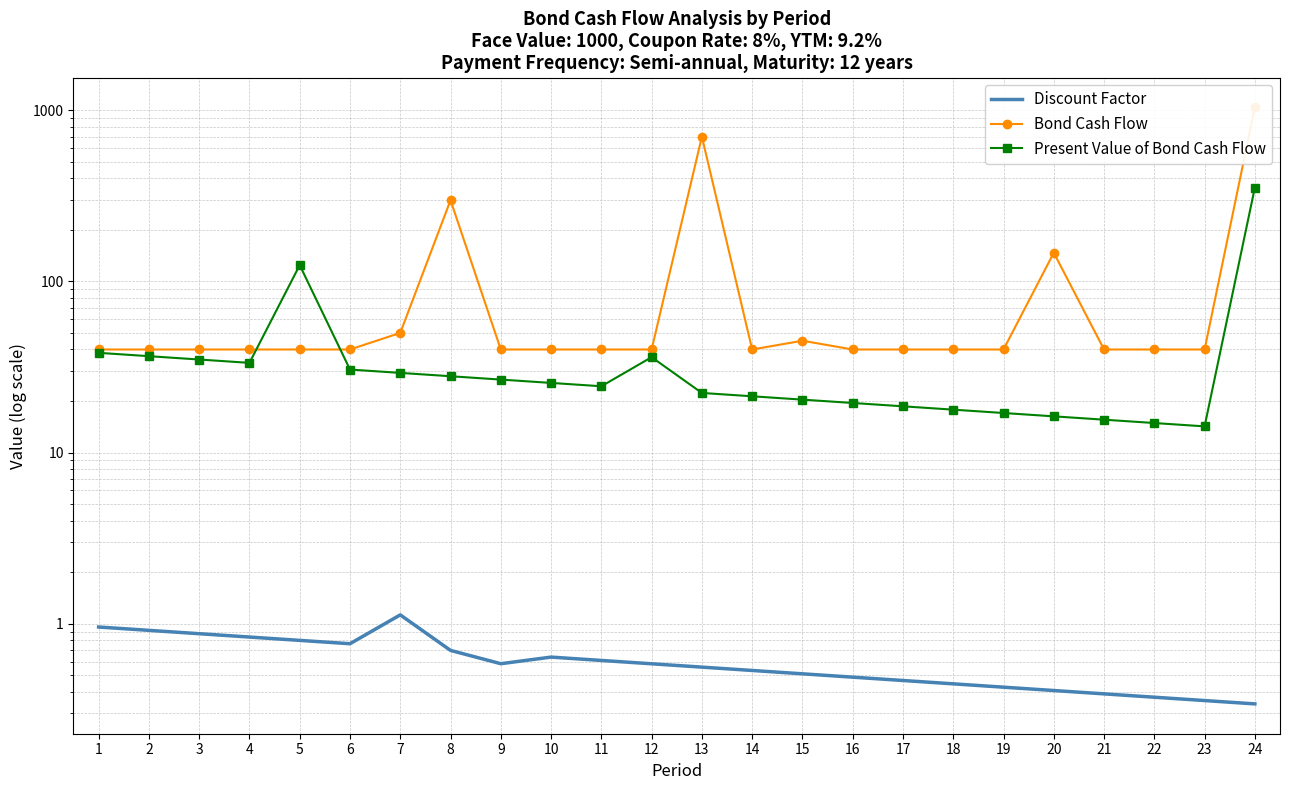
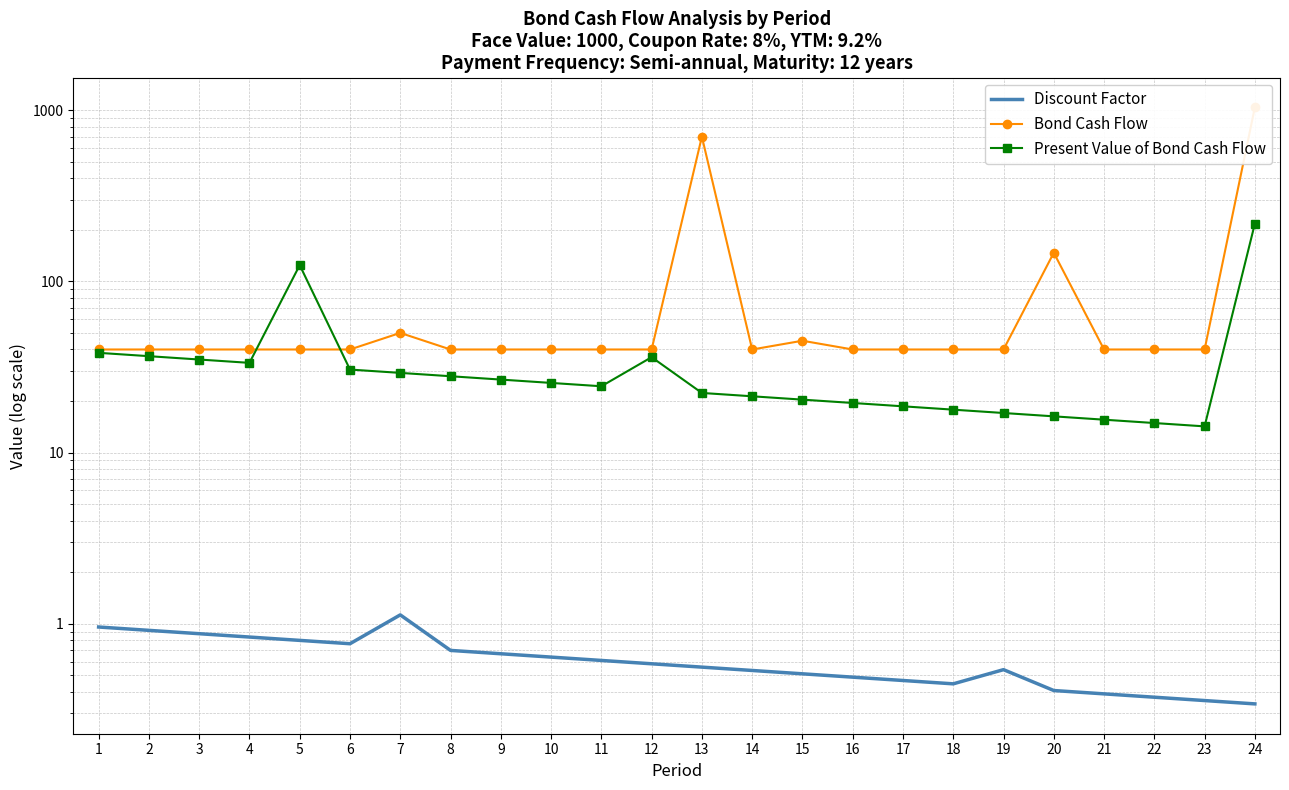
Bond Cash Flow, 8: 300 -> 40
Discount Factor, 9: 0.58 -> 0.67
Discount Factor, 19: 0.43 -> 0.54
Present Value of Bond Cash Flow, 24: 350 -> 220
